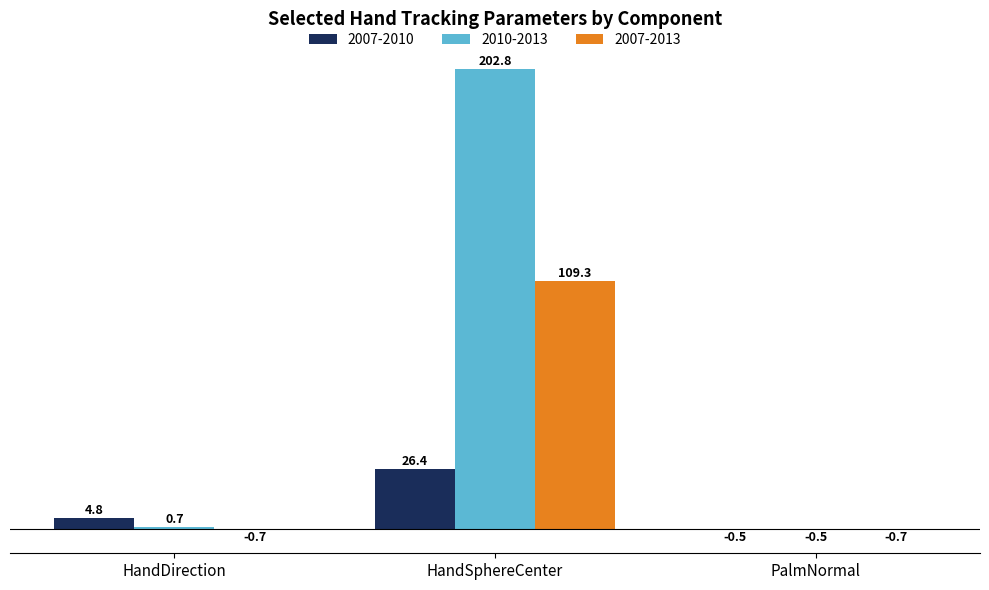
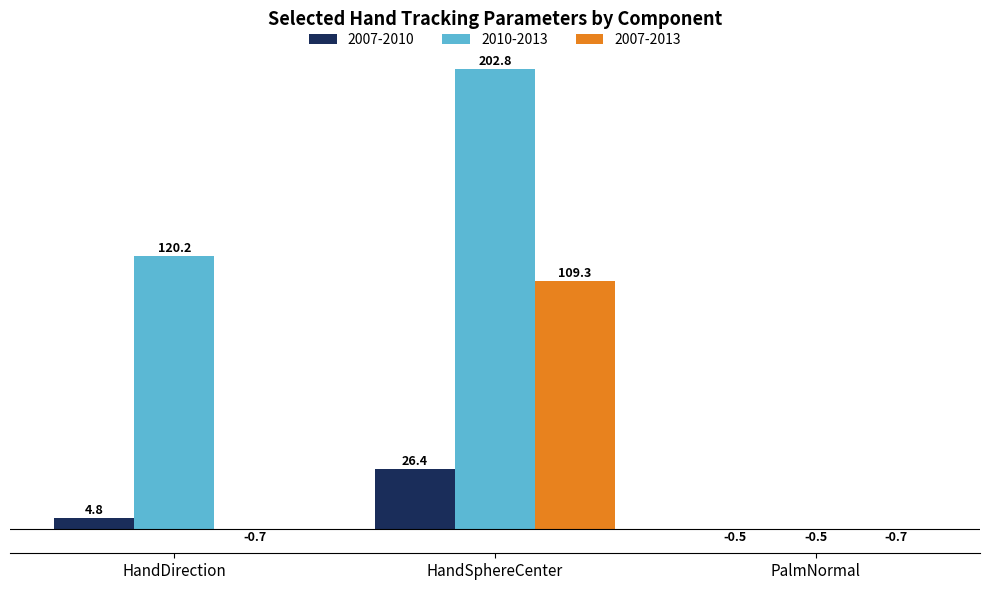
2010-2013, HandDirection: 0.7 -> 120.2
